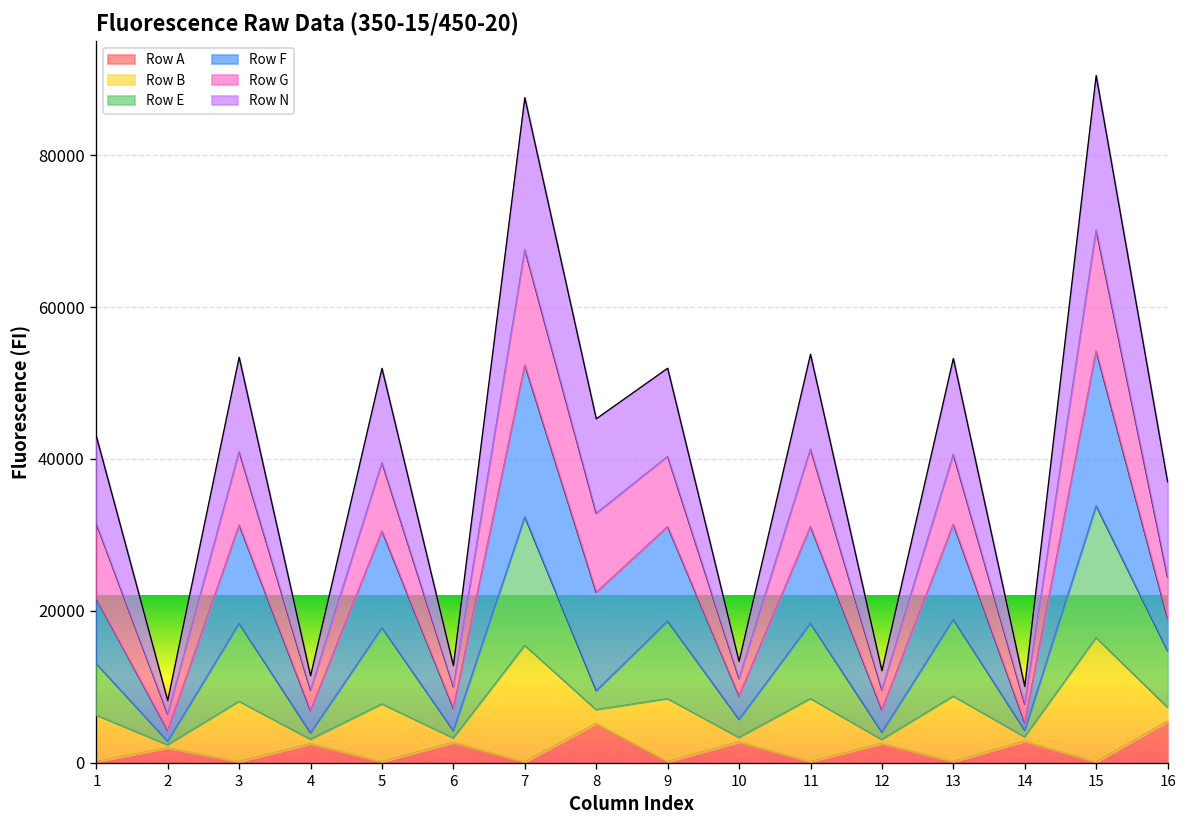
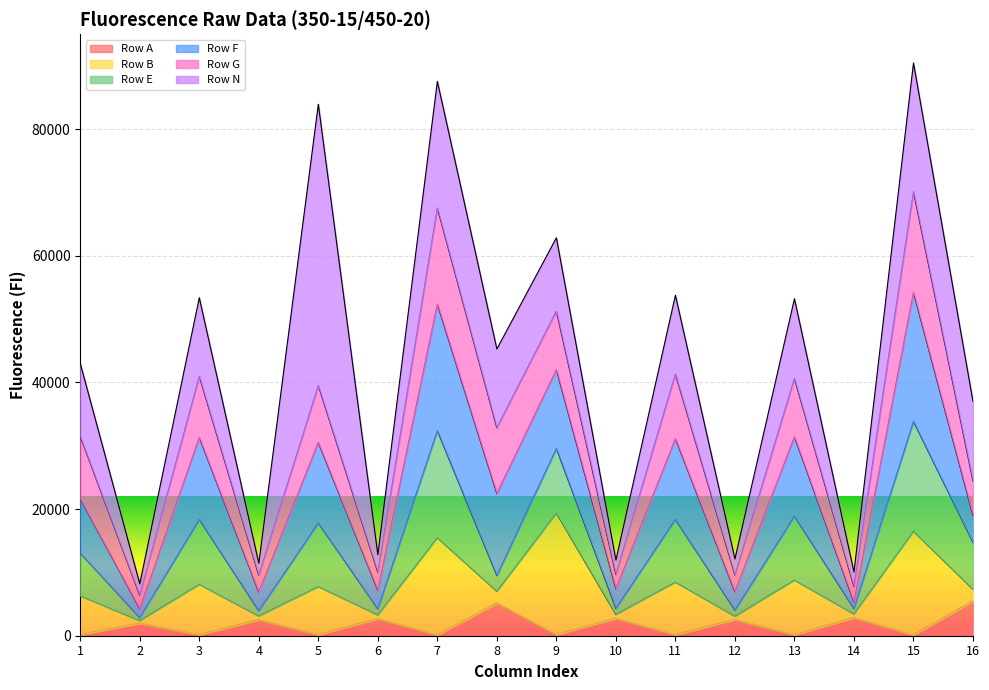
Row N, 5: 12000 -> 44000
Row B, 9: 8000 -> 19000
Row E, 10: 2000 -> 1000
